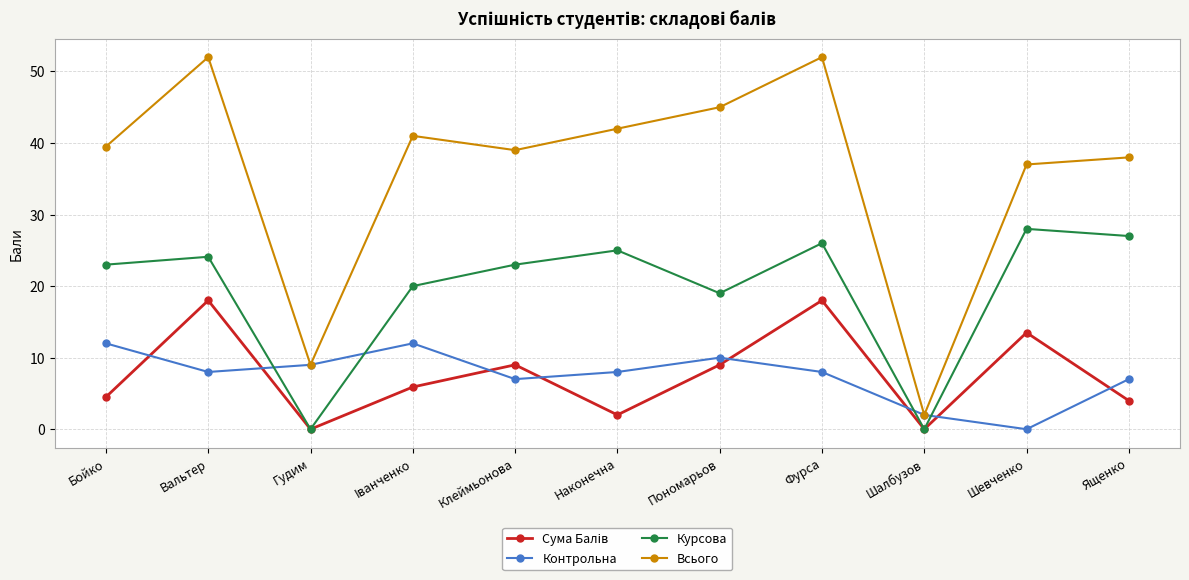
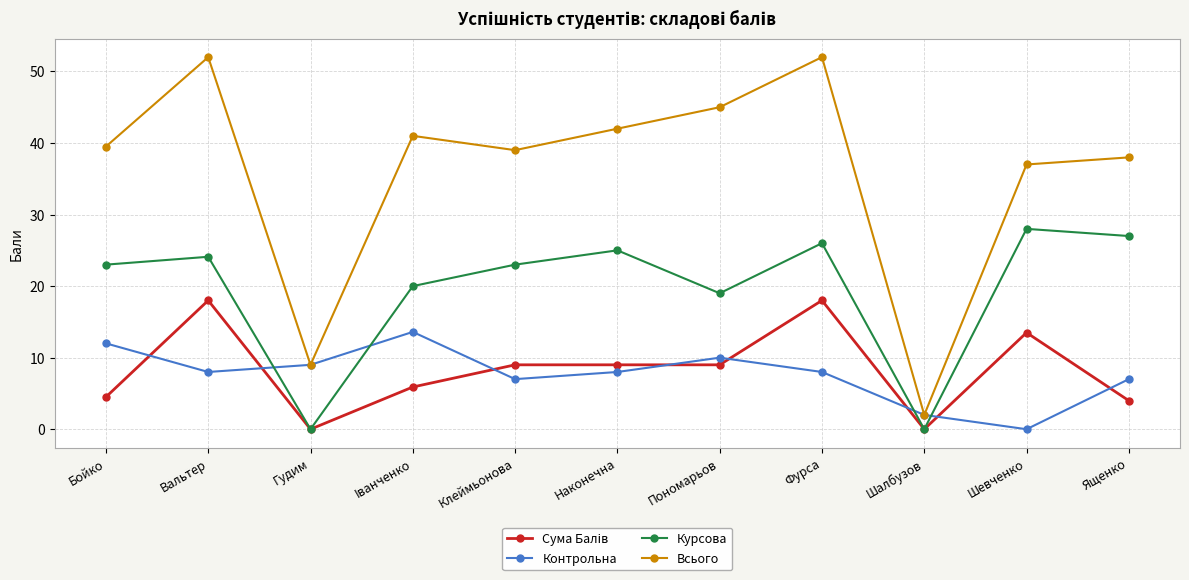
Контрольна, Іванченко: 12 -> 14
Сума Балів, Наконечна: 2 -> 9
